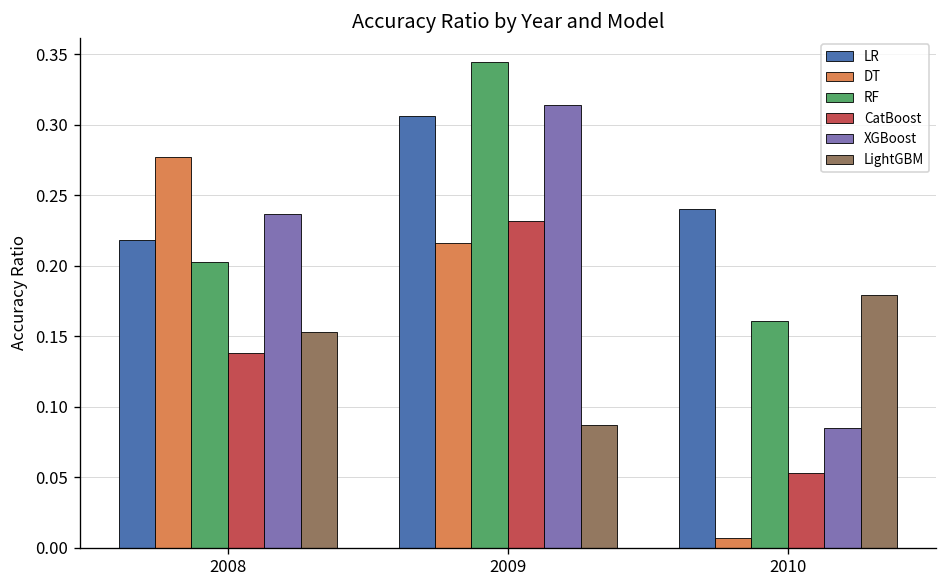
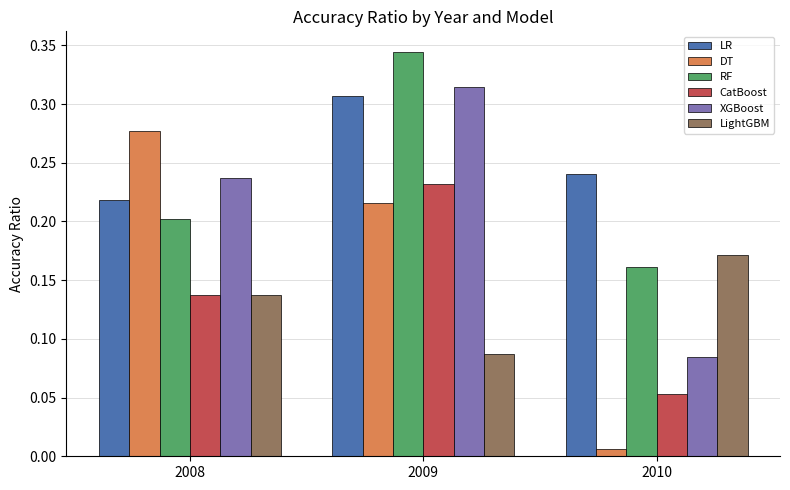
LightGBM, 2008: 0.153 -> 0.137
LightGBM, 2010: 0.179 -> 0.172
